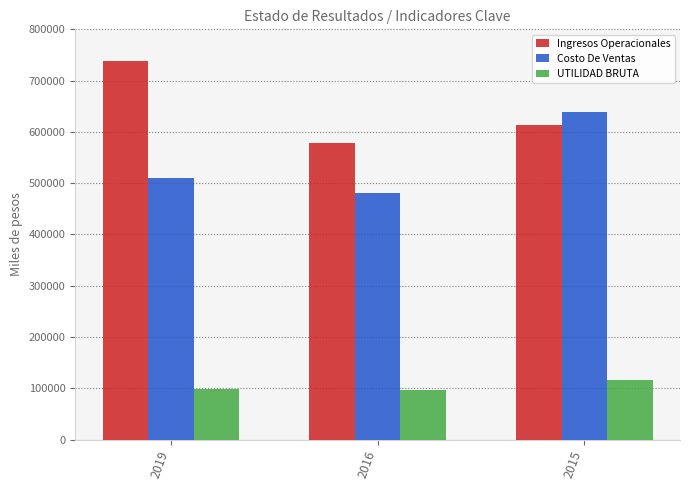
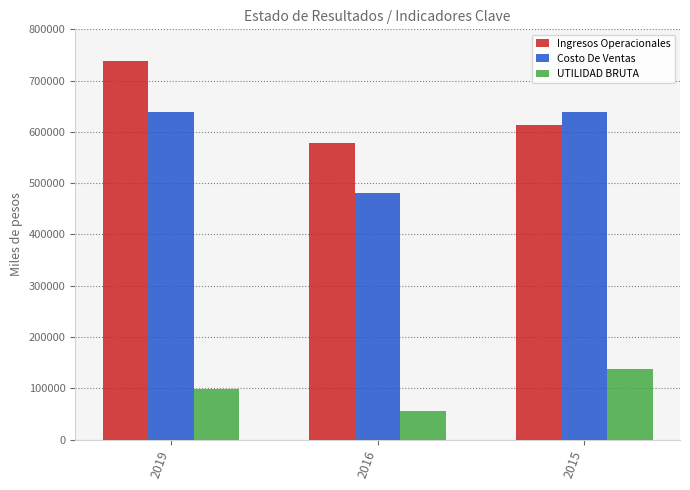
Costo De Ventas, 2019: 510000 -> 640000
UTILIDAD BRUTA, 2016: 100000 -> 60000
UTILIDAD BRUTA, 2015: 120000 -> 140000
